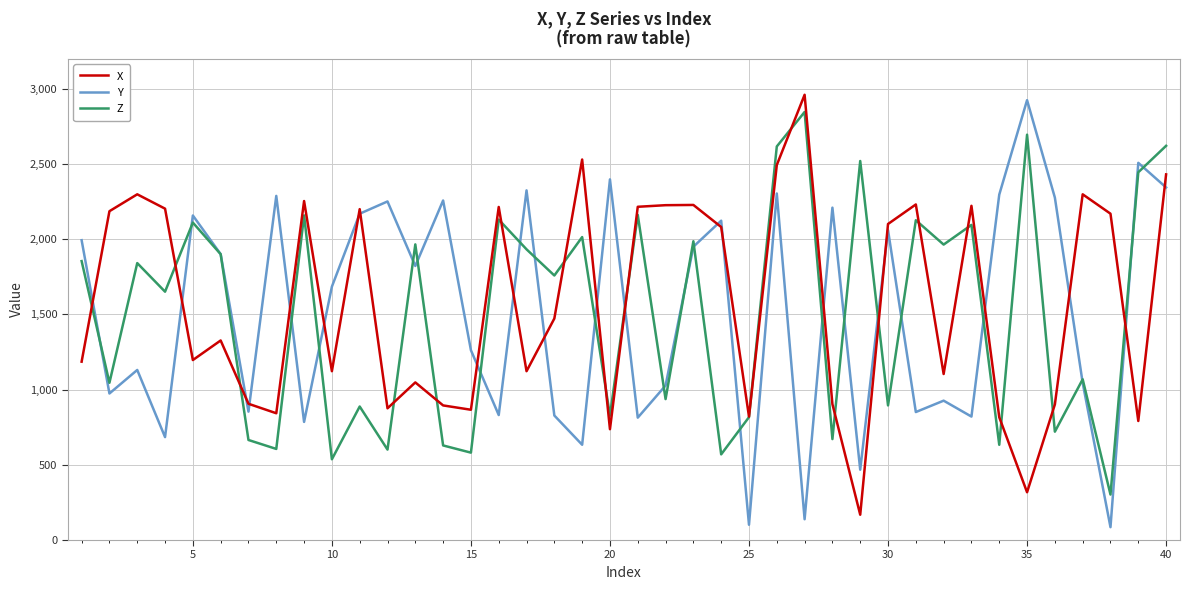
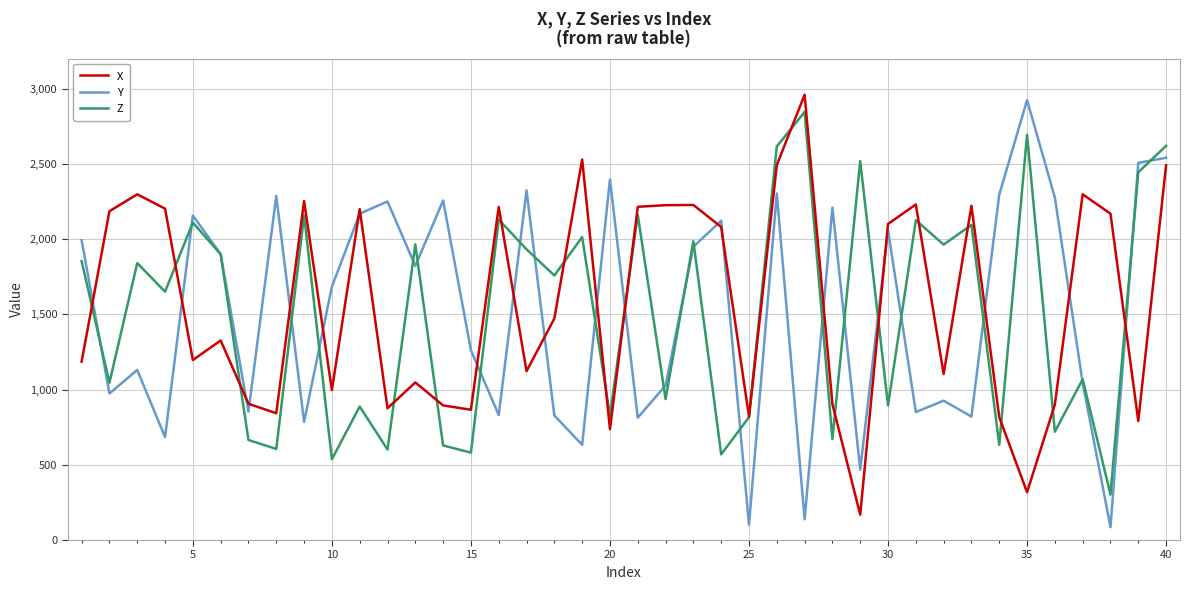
X, 10: 1,120 -> 1,000
X, 40: 2,430 -> 2,490
Y, 40: 2,340 -> 2,540
